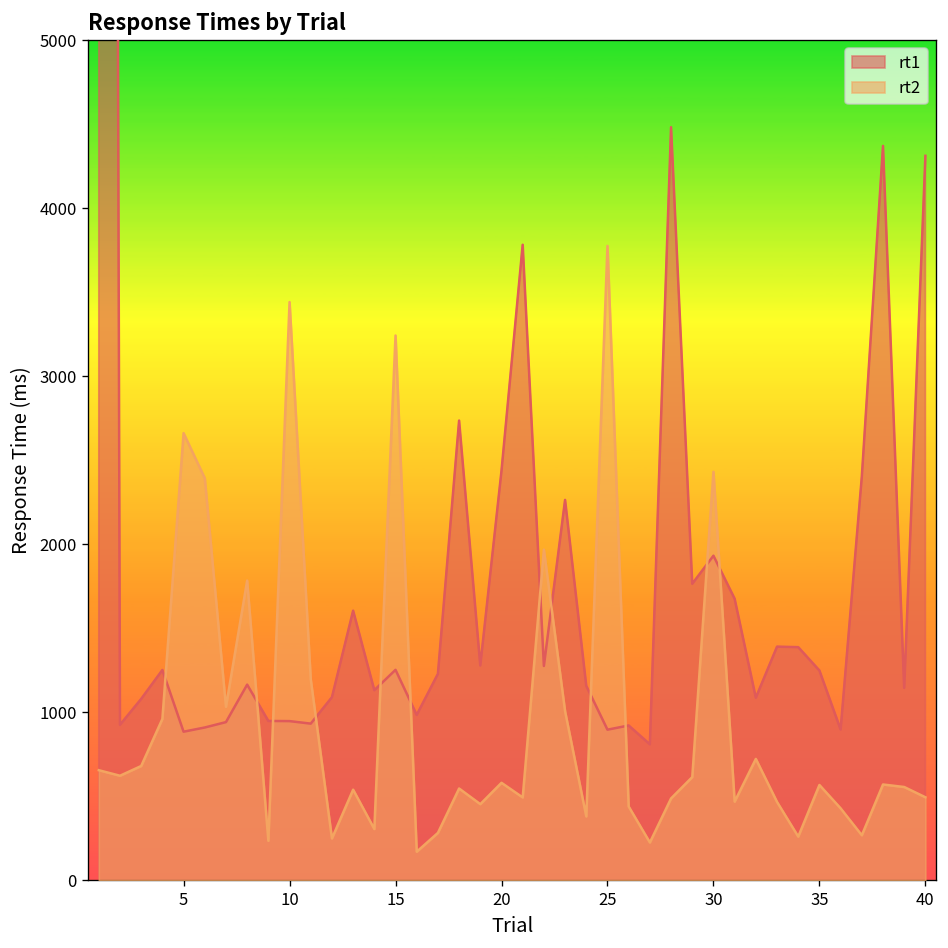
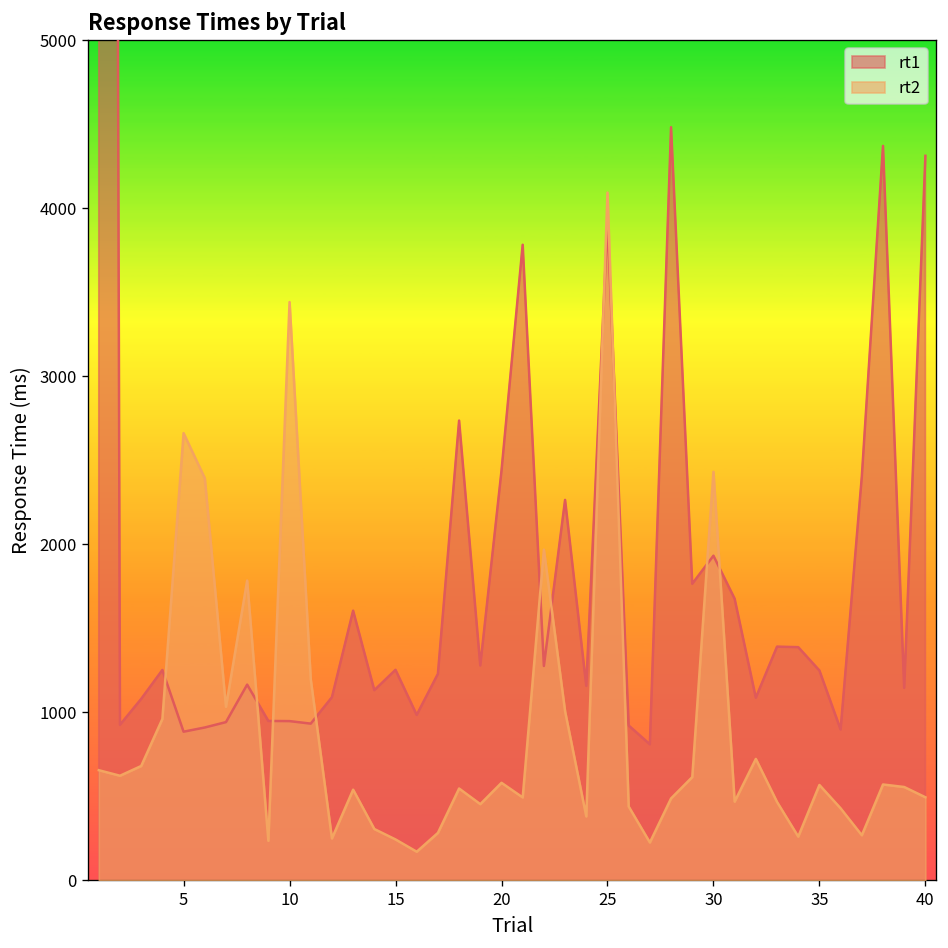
rt2, 15: 3240 -> 240
rt1, 25: 900 -> 3920
rt2, 25: 3780 -> 4090
